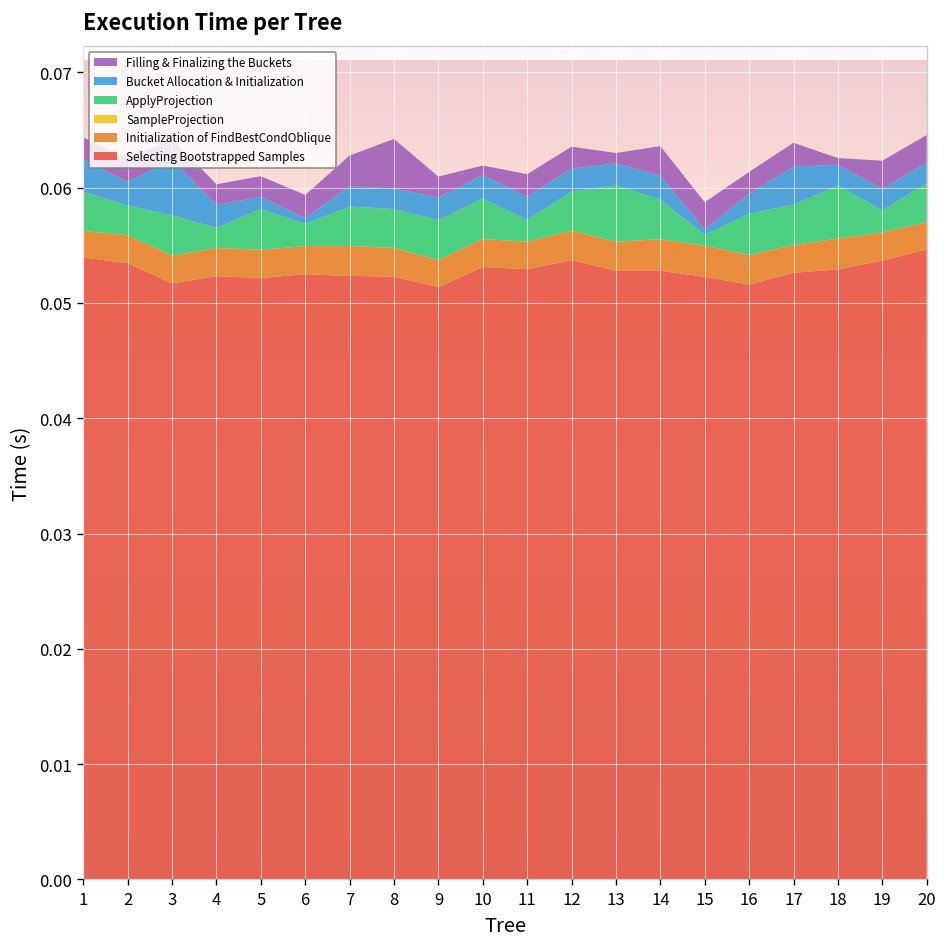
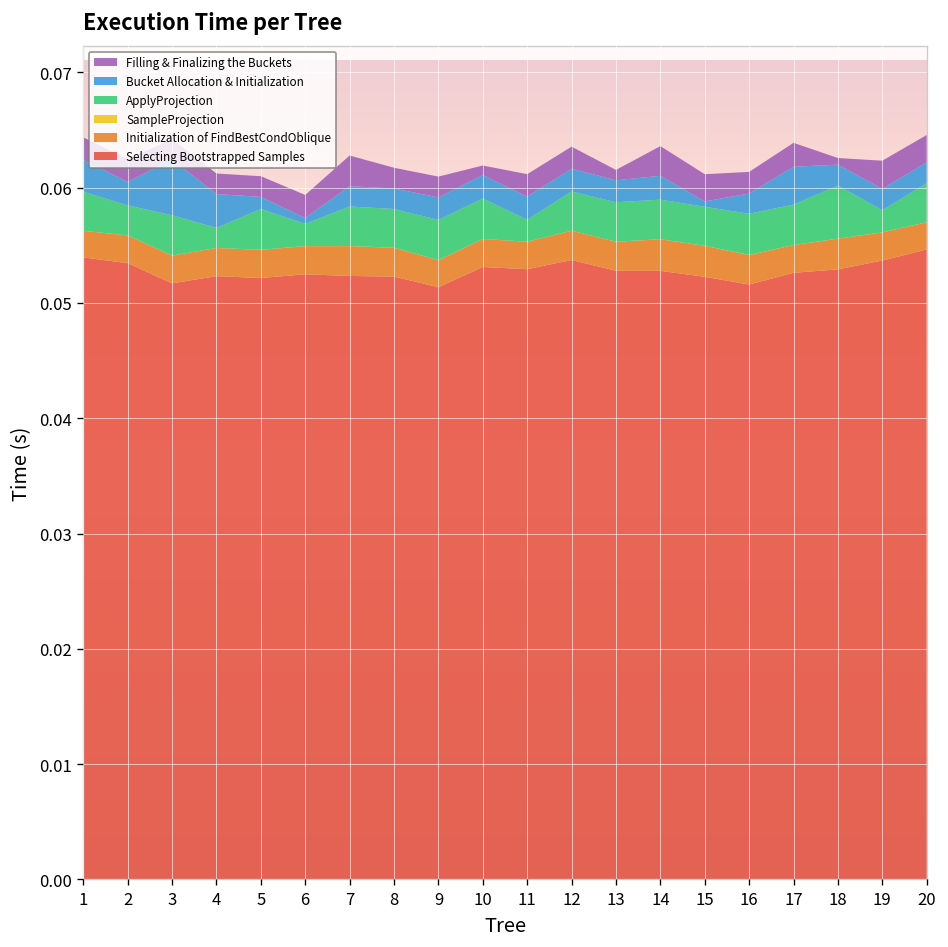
Bucket Allocation & Initialization, 4: 0.002 -> 0.003
Filling & Finalizing the Buckets, 8: 0.004 -> 0.002
ApplyProjection, 13: 0.005 -> 0.003
ApplyProjection, 15: 0.001 -> 0.003
